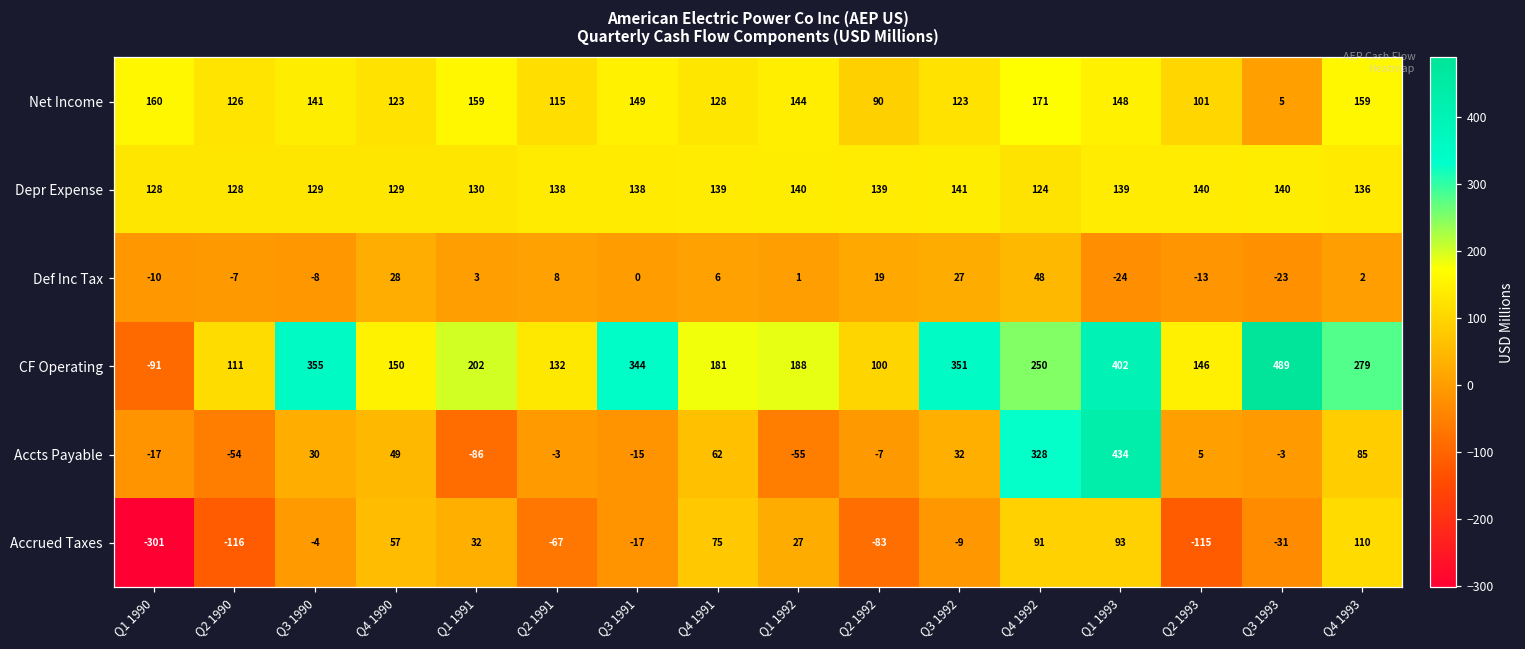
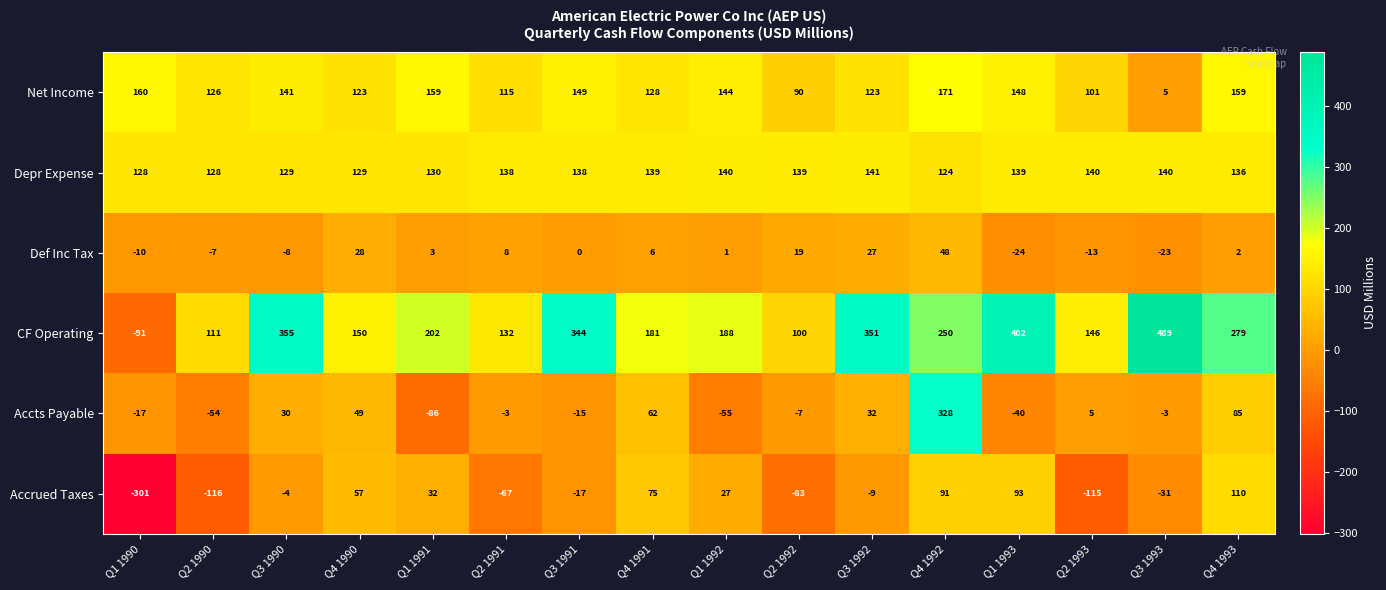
Accts Payable, Q1 1993: 434 -> -40
